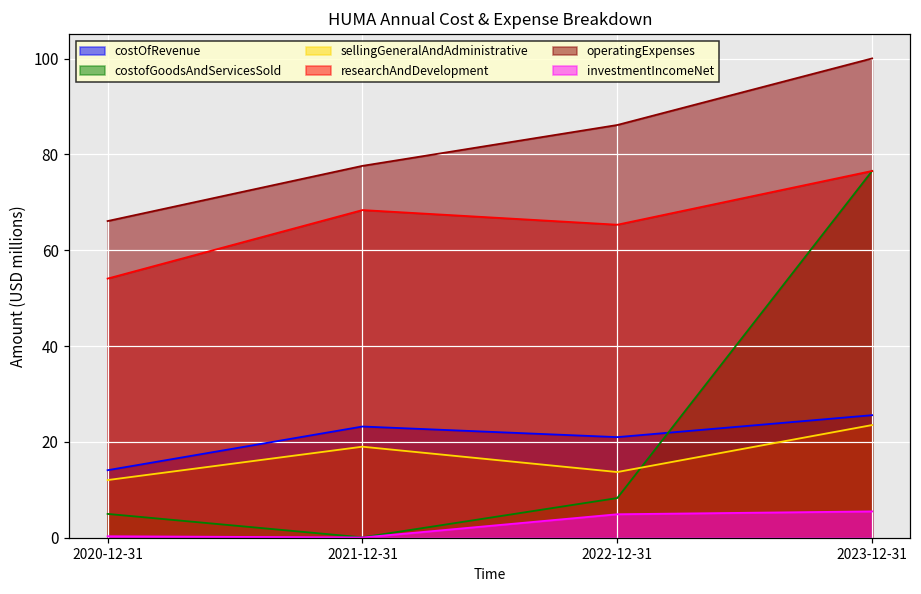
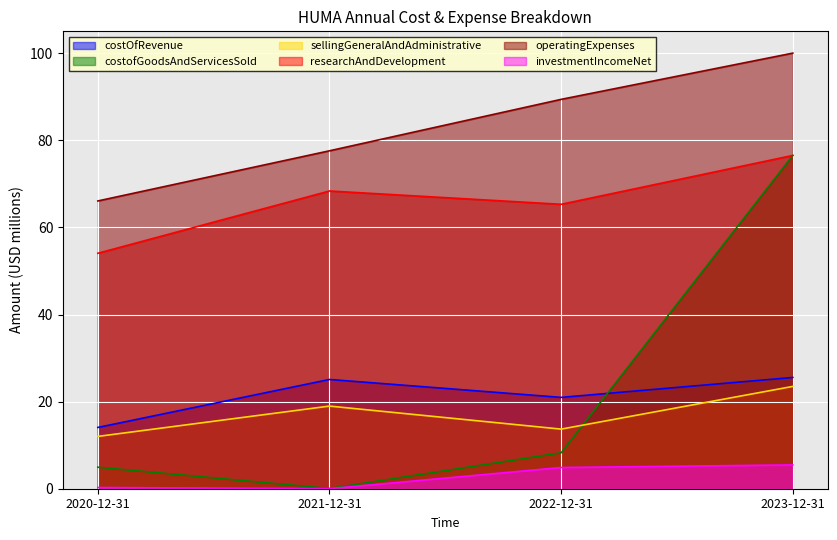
costOfRevenue, 2021-12-31: 23 -> 25
operatingExpenses, 2022-12-31: 86 -> 89
